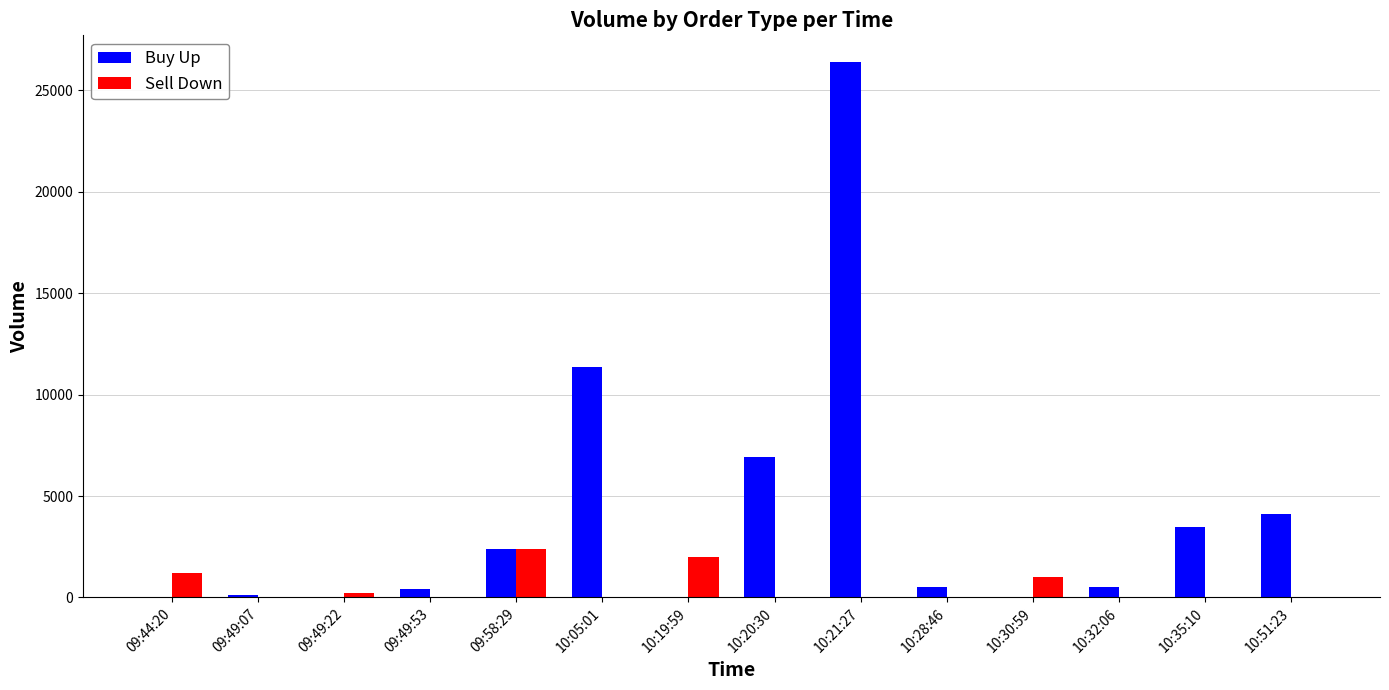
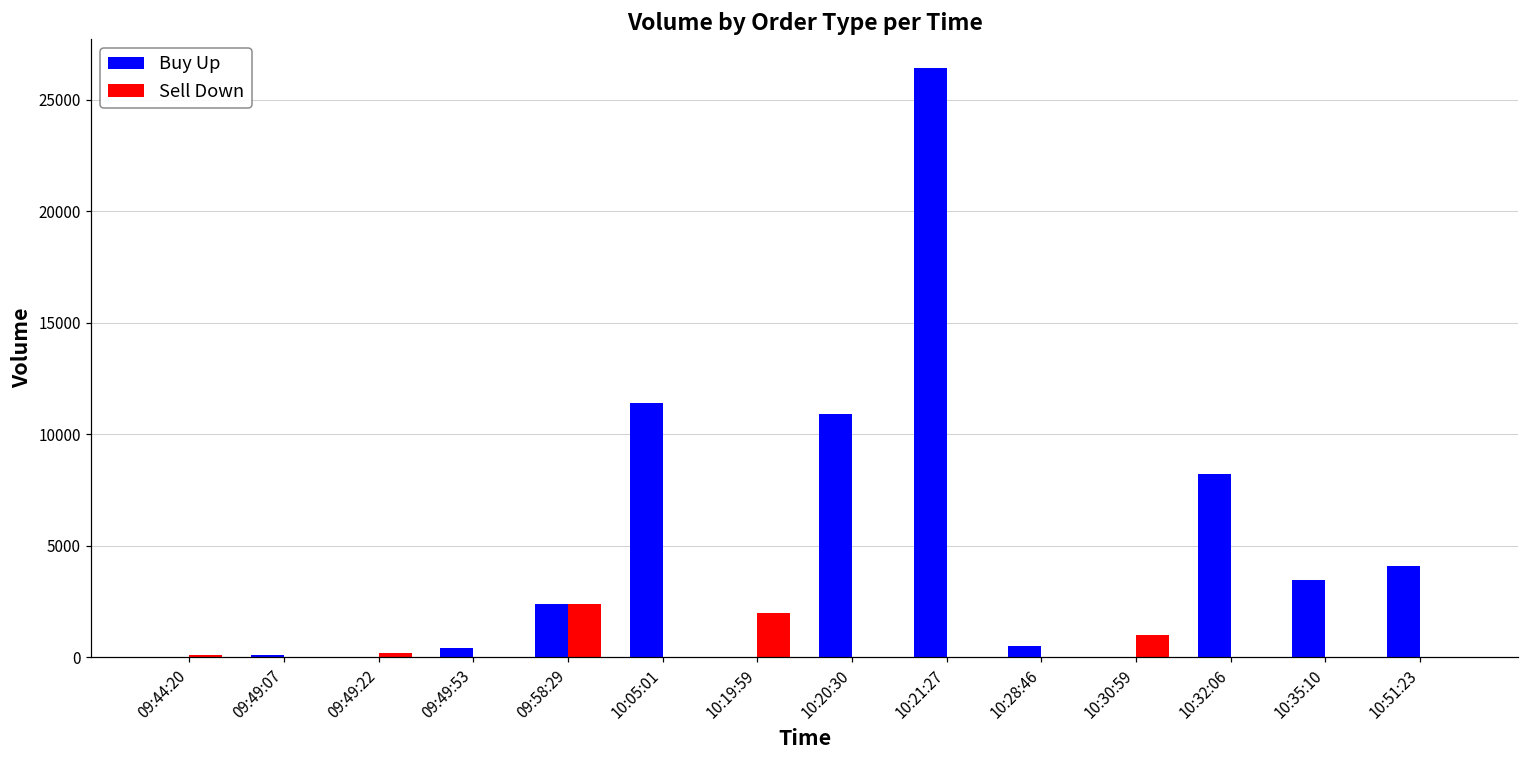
Sell Down, 09:44:20: 1200 -> 100
Buy Up, 10:20:30: 6900 -> 10900
Buy Up, 10:32:06: 500 -> 8200
